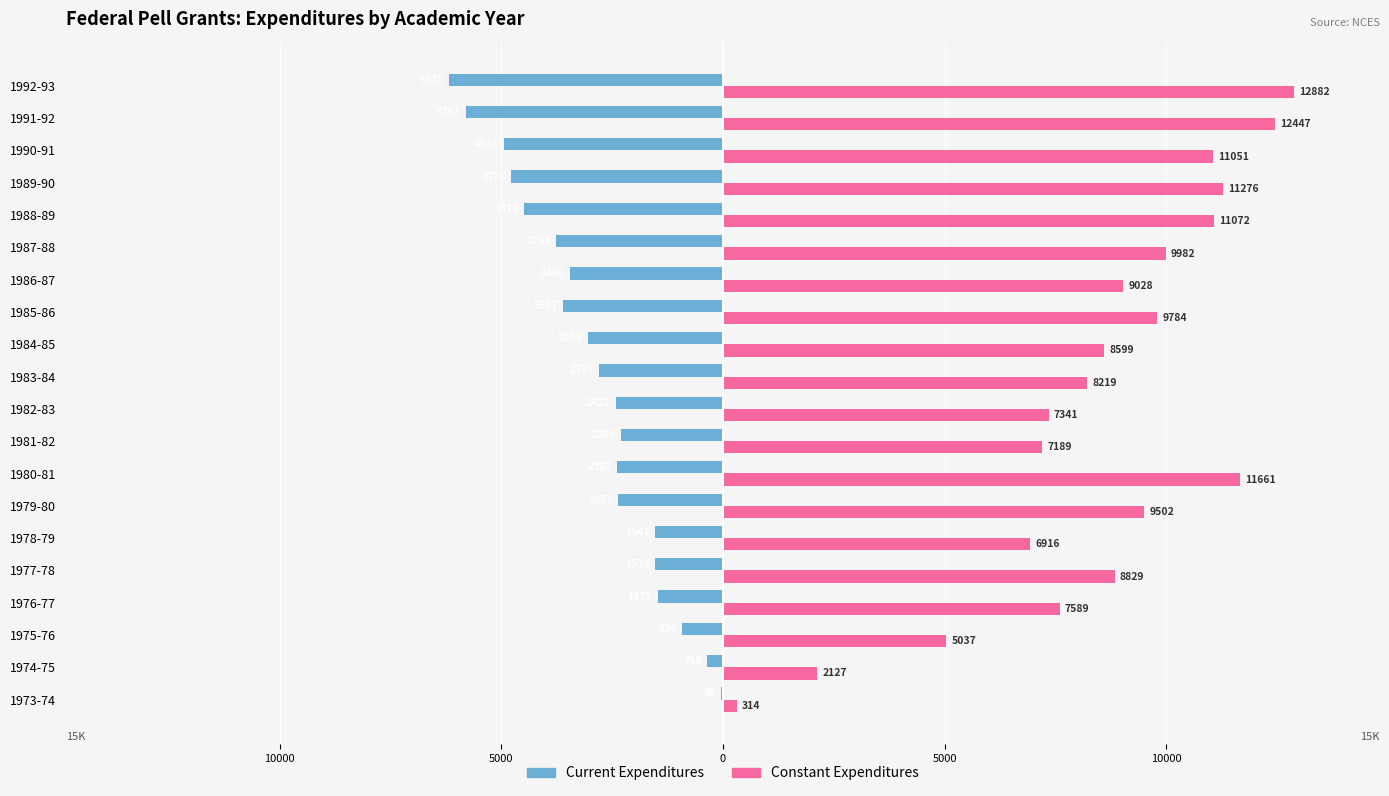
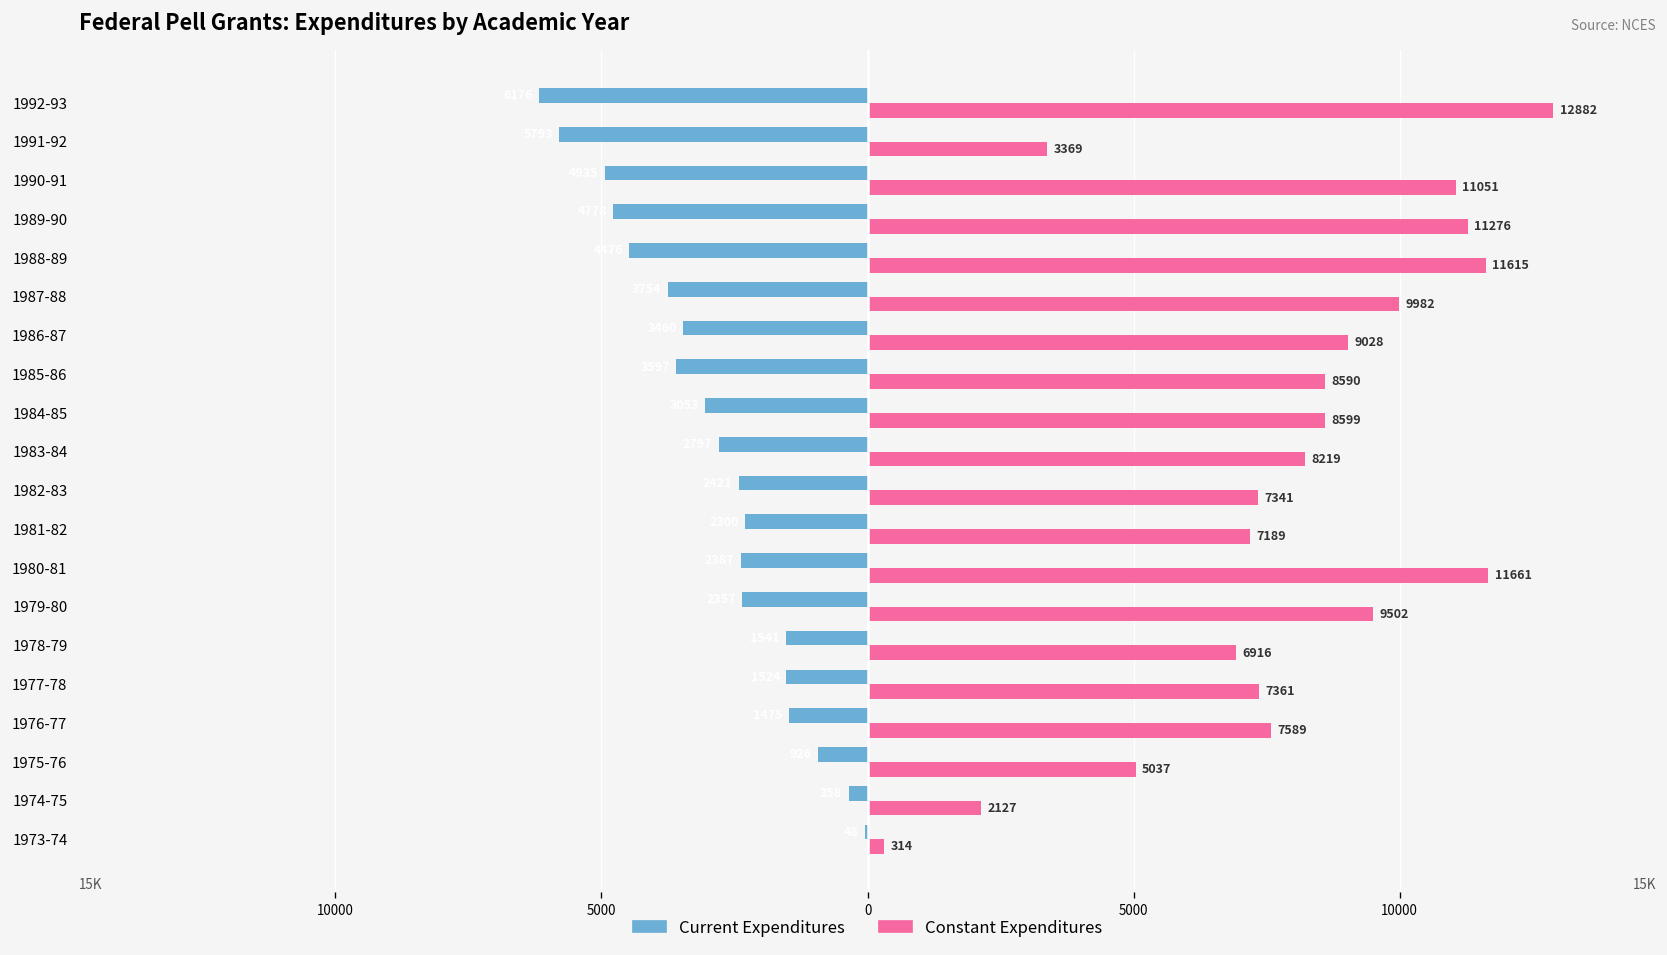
Constant Expenditures, 1991-92: 12447 -> 3369
Constant Expenditures, 1988-89: 11072 -> 11615
Constant Expenditures, 1985-86: 9784 -> 8590
Constant Expenditures, 1977-78: 8829 -> 7361
